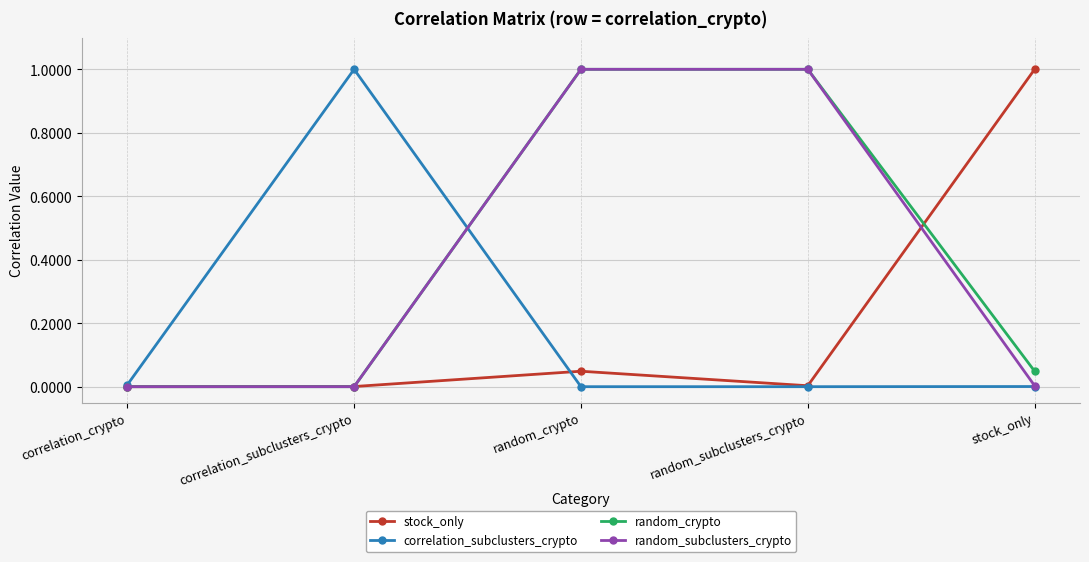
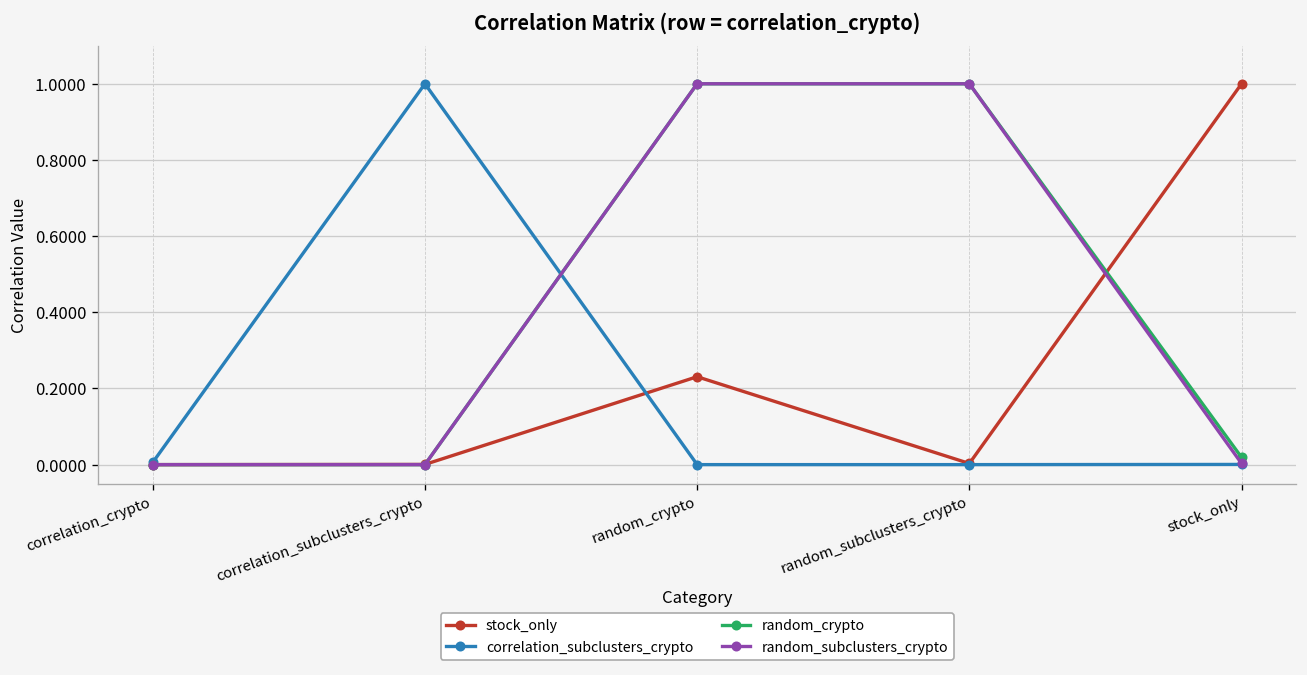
stock_only, random_crypto: 0.05 -> 0.23
random_crypto, stock_only: 0.05 -> 0.02
